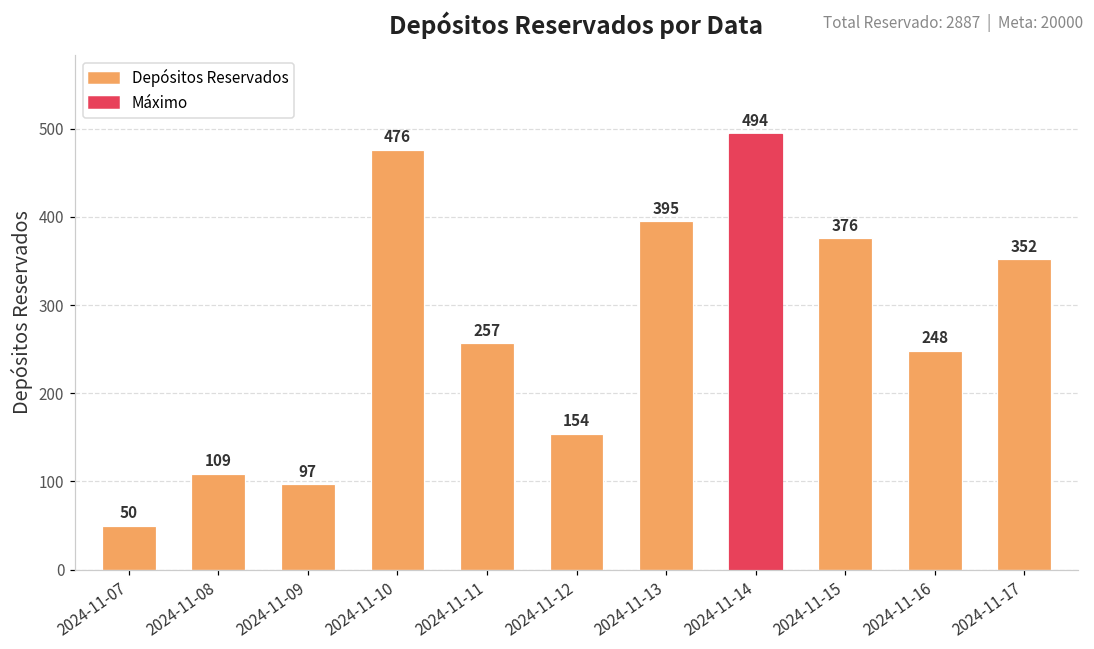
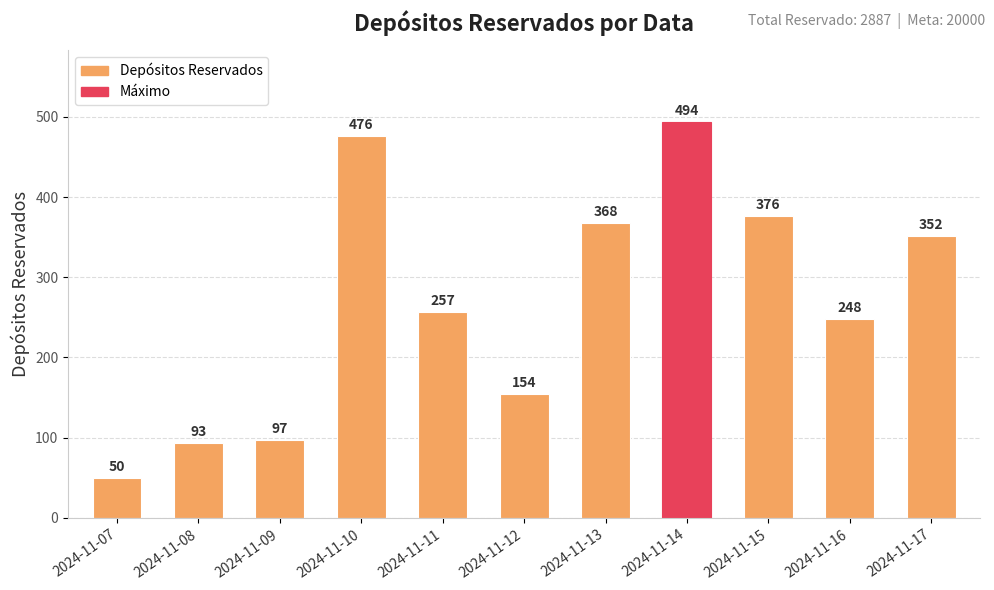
2024-11-08: 109 -> 93
2024-11-13: 395 -> 368
